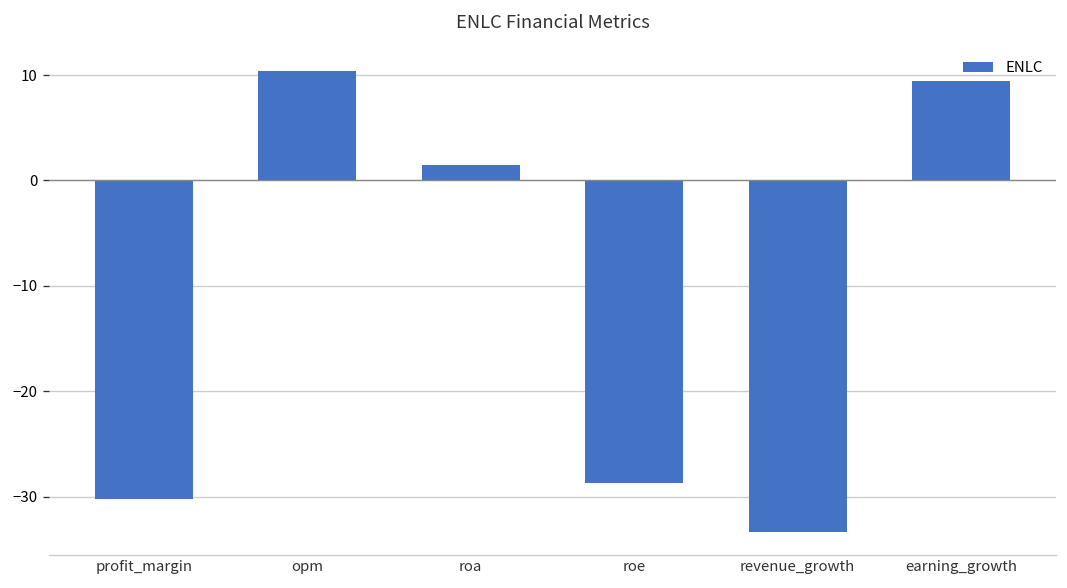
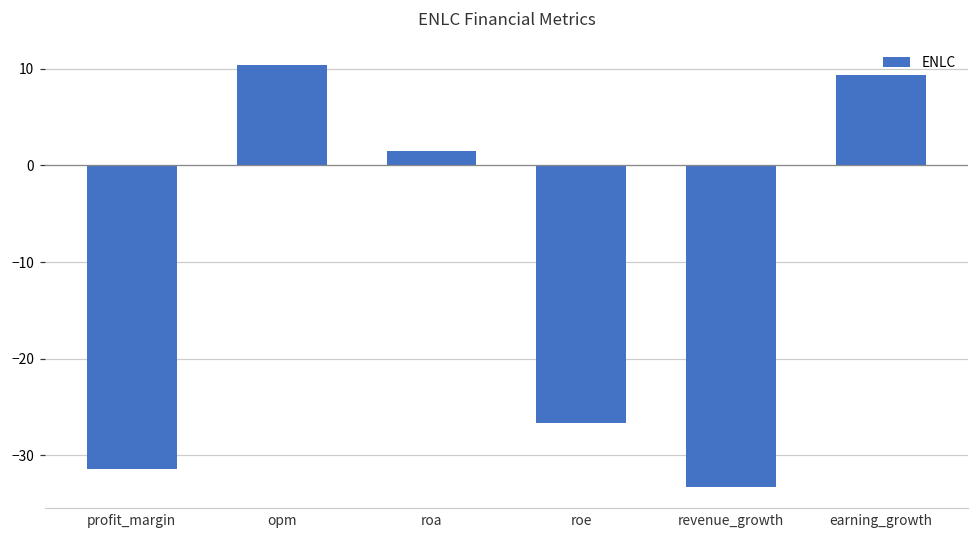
profit_margin: -30 -> -31
roe: -29 -> -27
